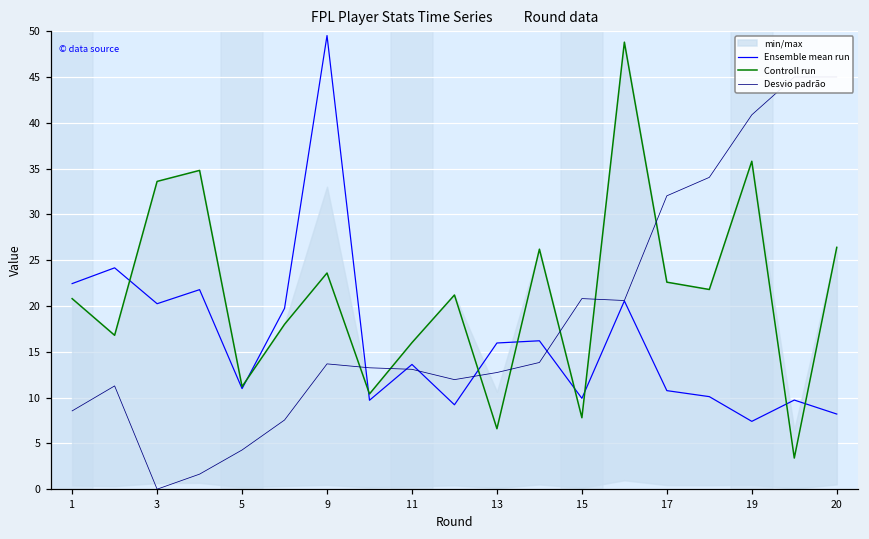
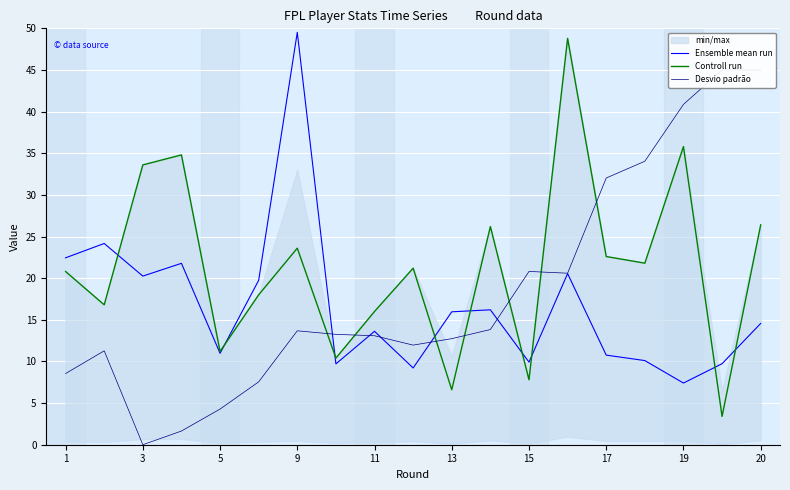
Ensemble mean run, 20: 8 -> 15
